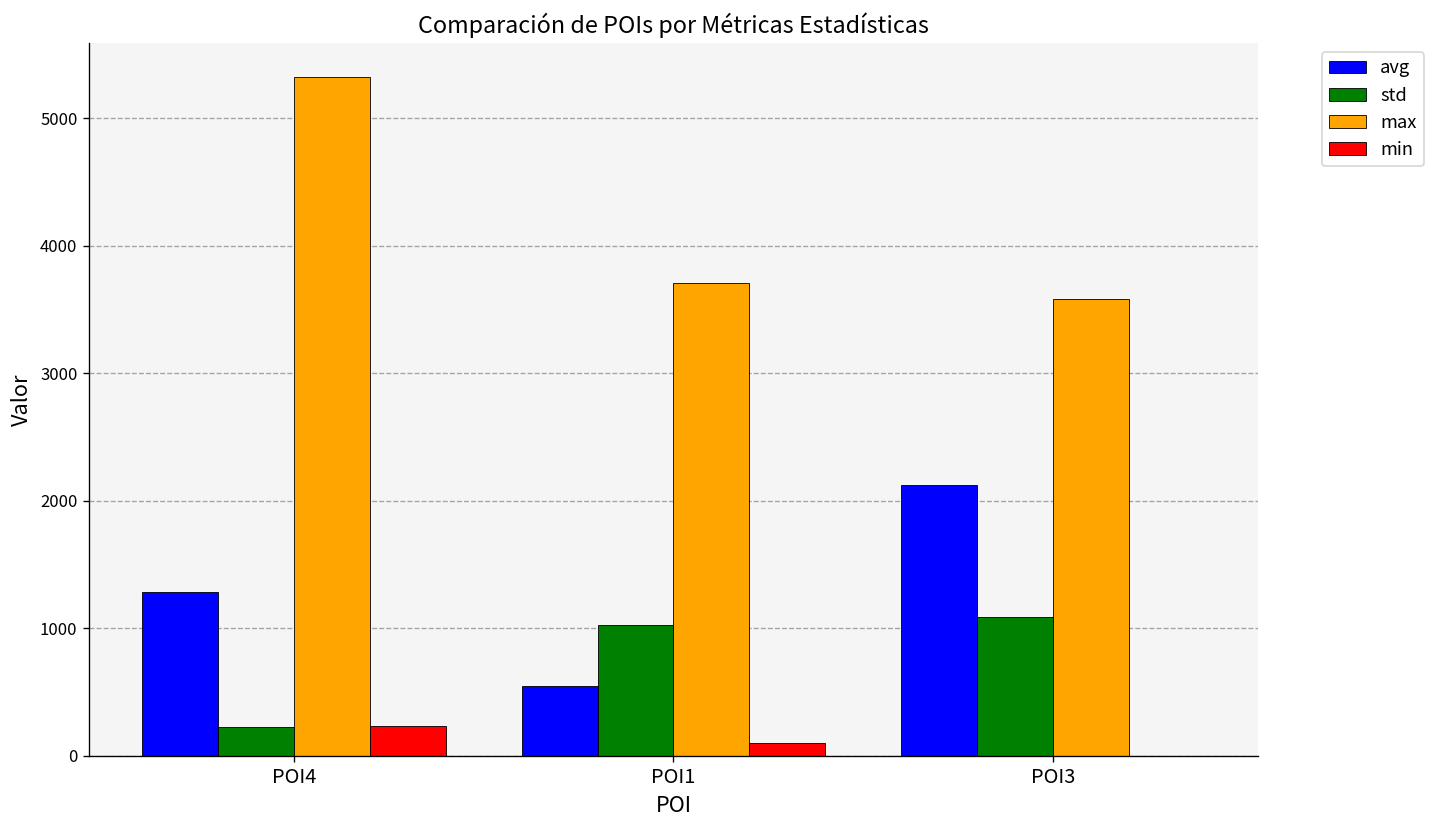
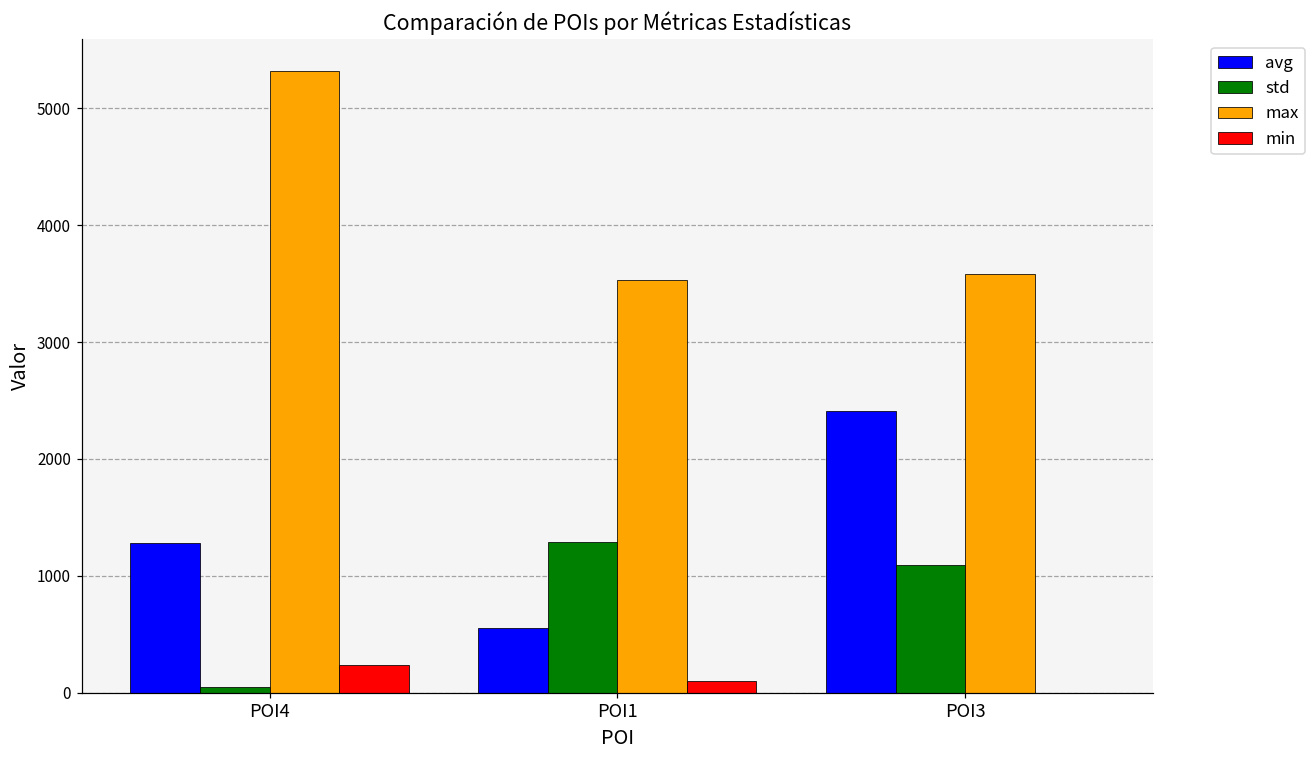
std, POI4: 220 -> 50
std, POI1: 1030 -> 1290
max, POI1: 3710 -> 3530
avg, POI3: 2120 -> 2410
